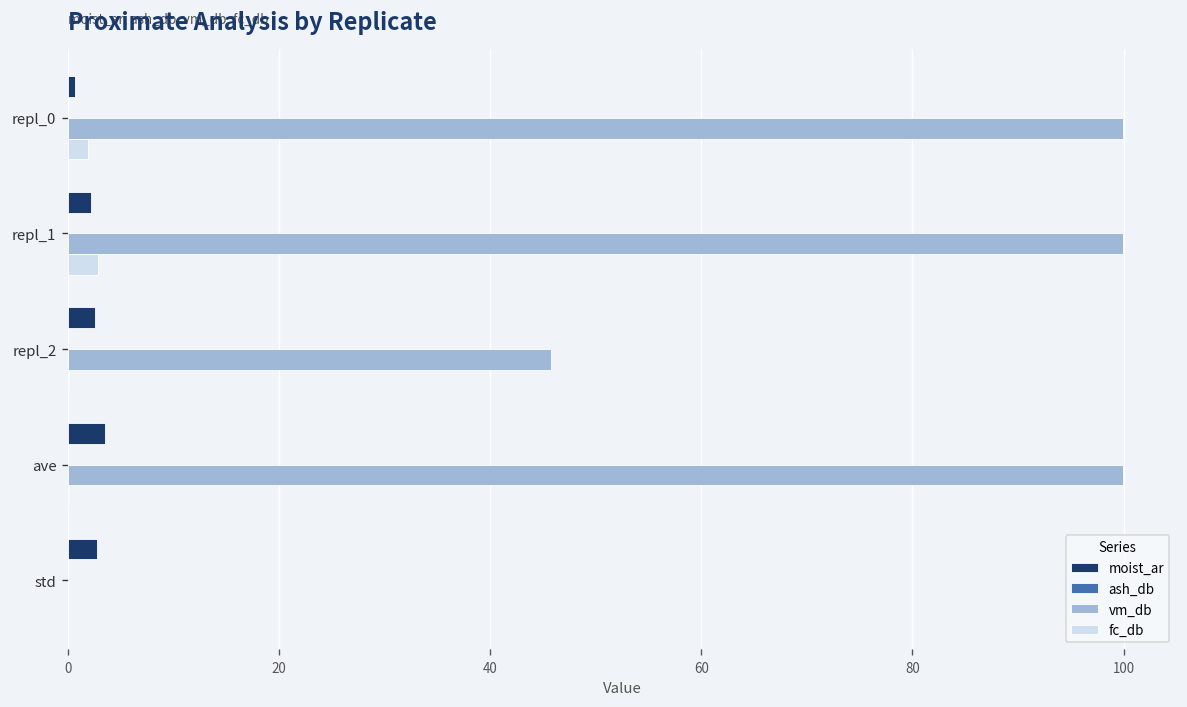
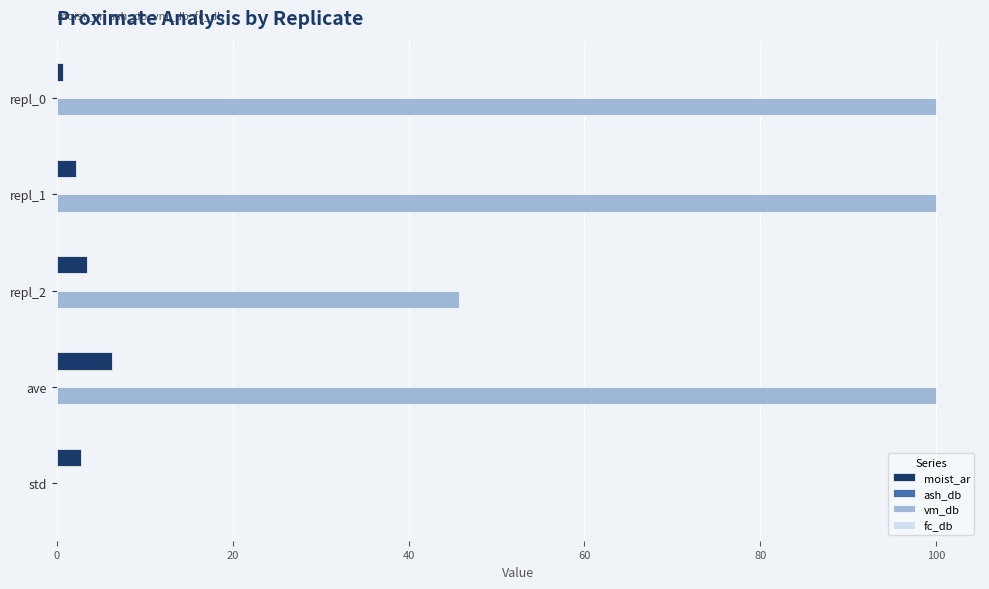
fc_db, repl_0: 2 -> 0
fc_db, repl_1: 3 -> 0
moist_ar, repl_2: 2.5 -> 3.5
moist_ar, ave: 3 -> 6
